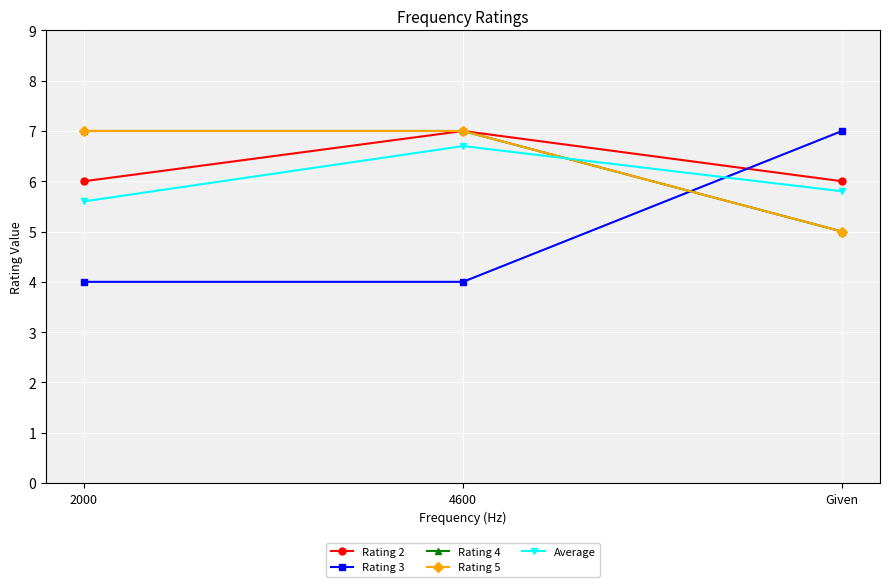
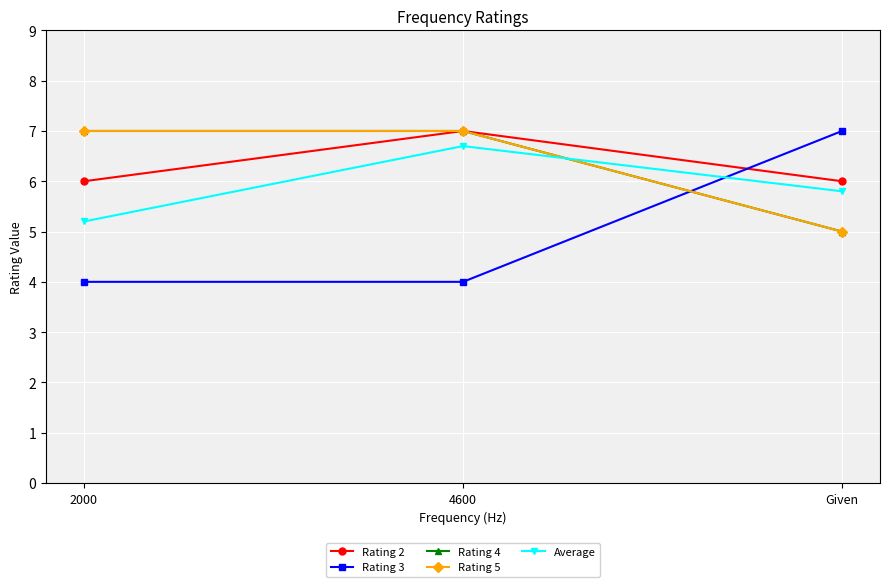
Average, 2000: 5.6 -> 5.2
